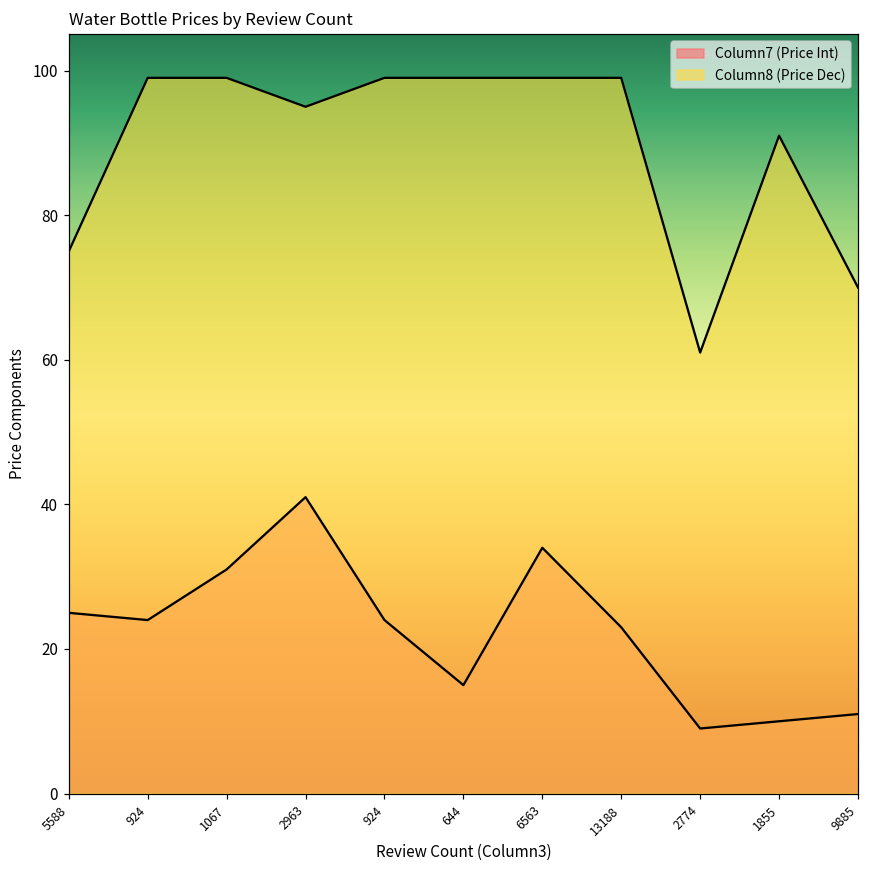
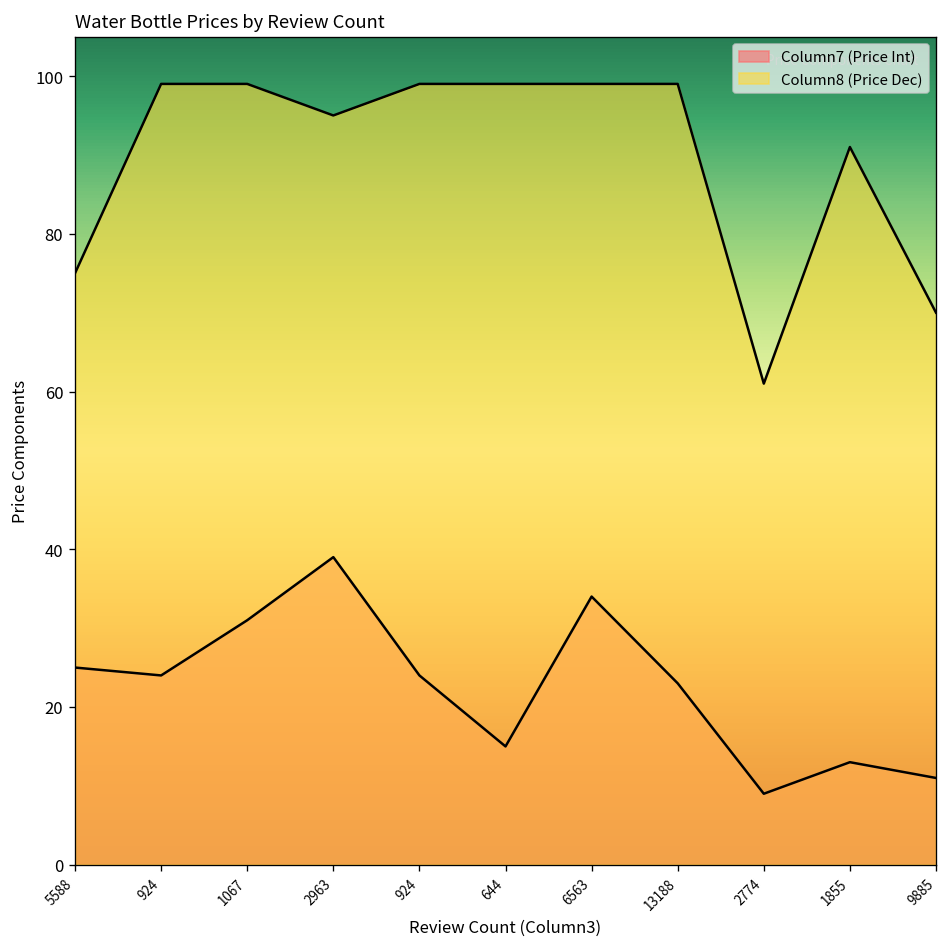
Column7 (Price Int), 2963: 41 -> 39
Column7 (Price Int), 1855: 10 -> 13
